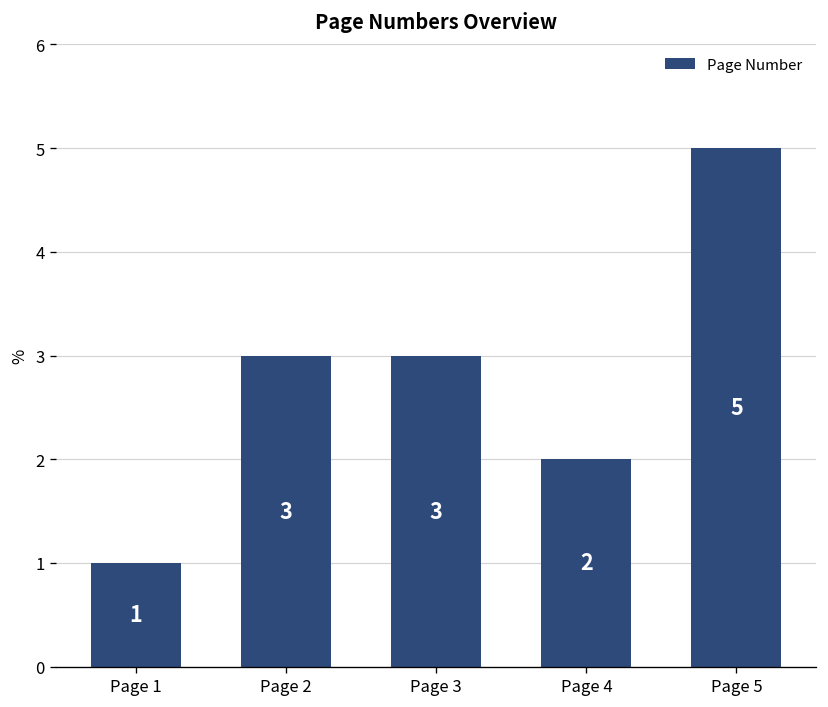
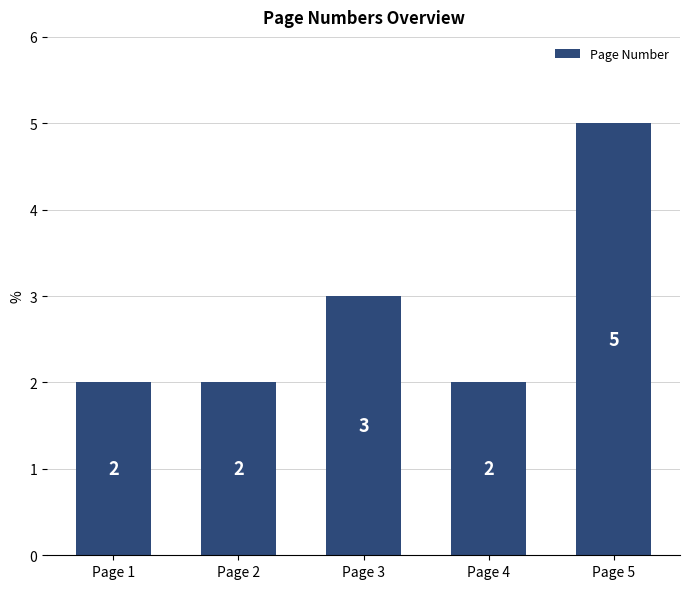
Page 1: 1 -> 2
Page 2: 3 -> 2
